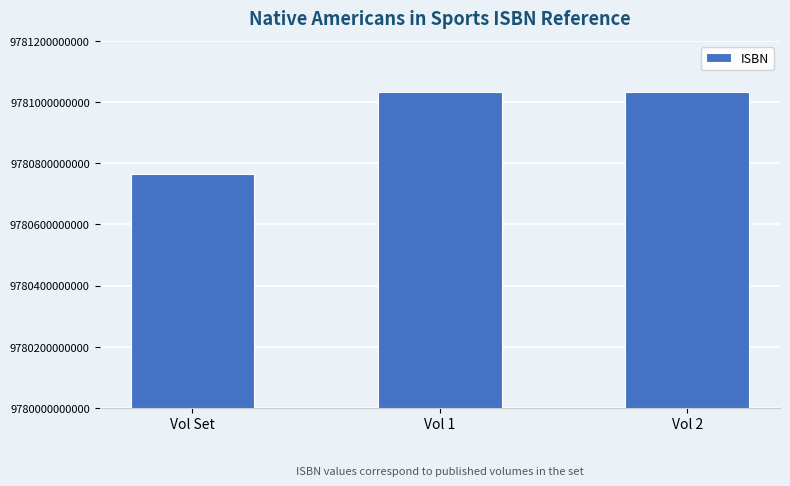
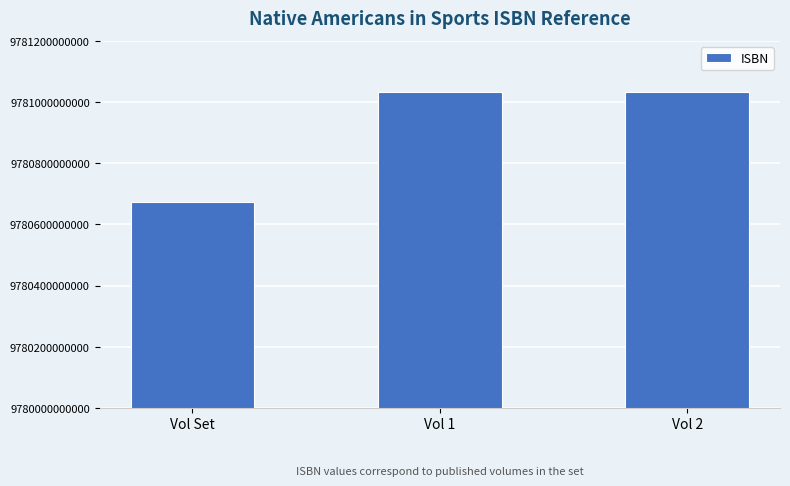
Vol Set: 9780770000000 -> 9780670000000
